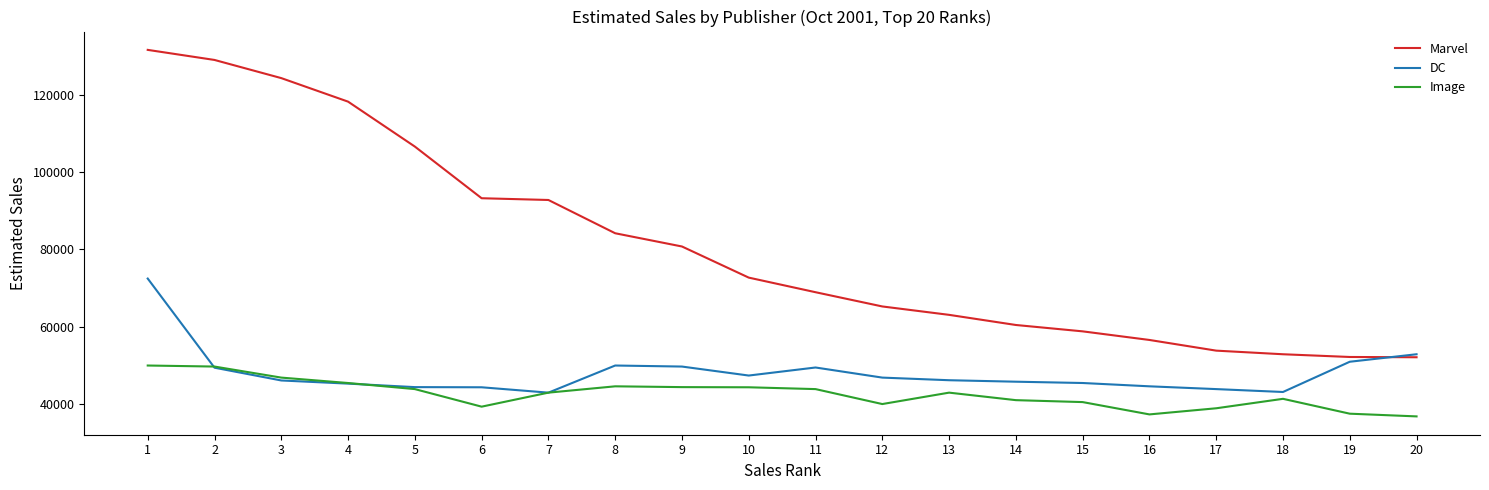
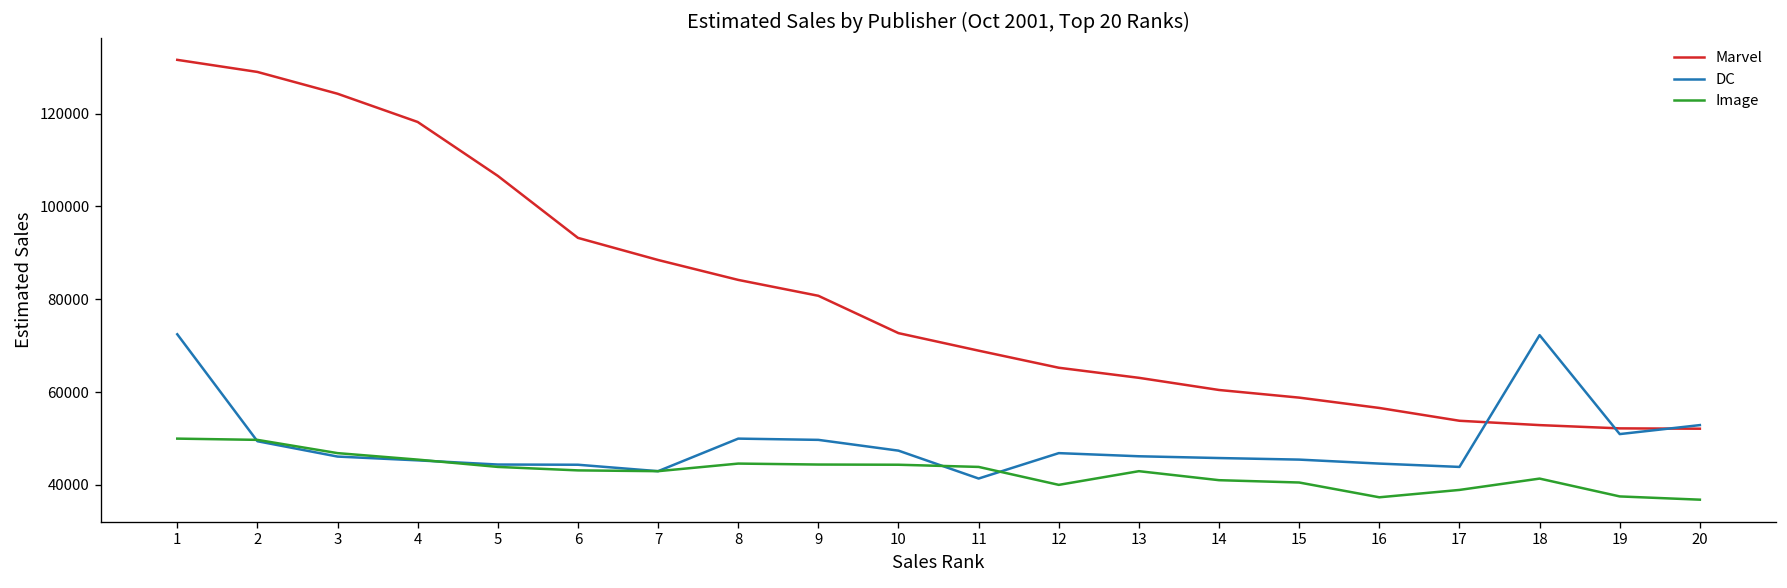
Image, 6: 39000 -> 43000
Marvel, 7: 93000 -> 88000
DC, 11: 49000 -> 41000
DC, 18: 43000 -> 72000
